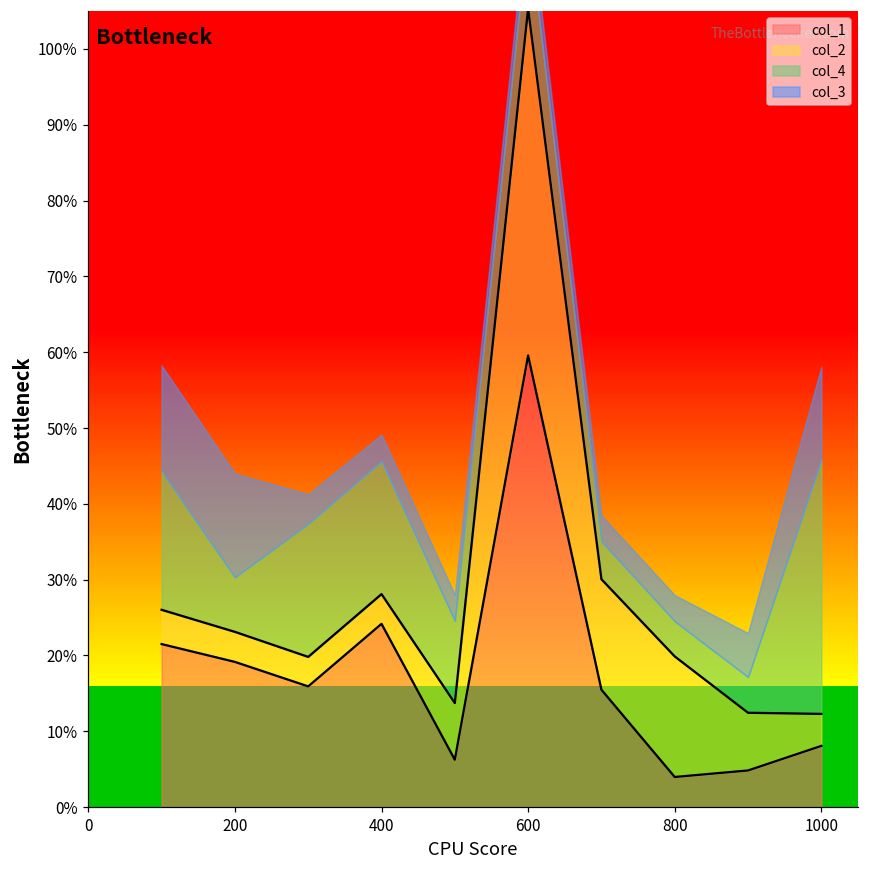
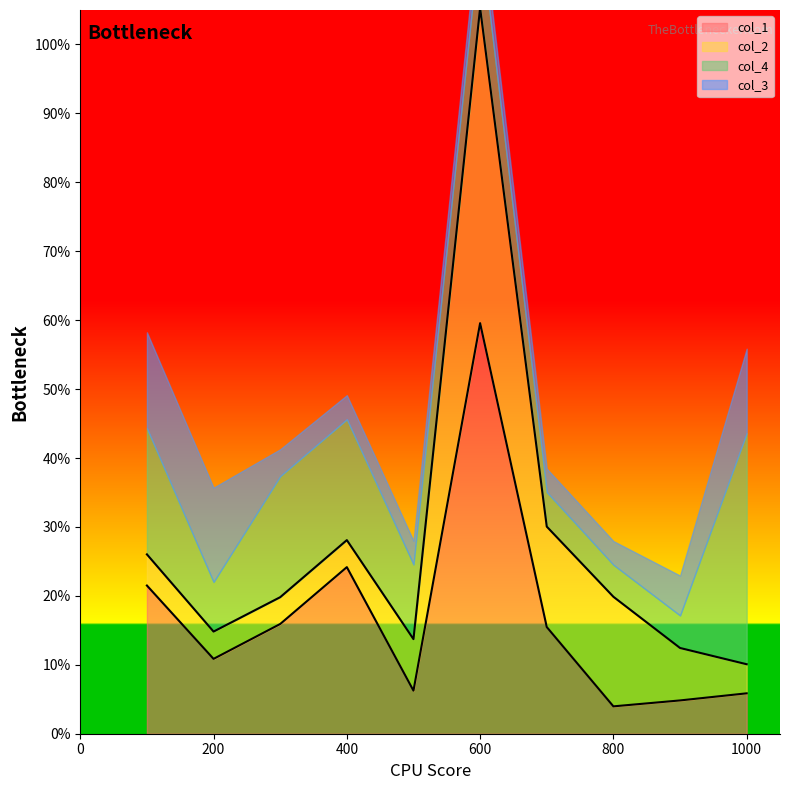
col_1, 200: 19% -> 11%
col_1, 1000: 8% -> 6%
